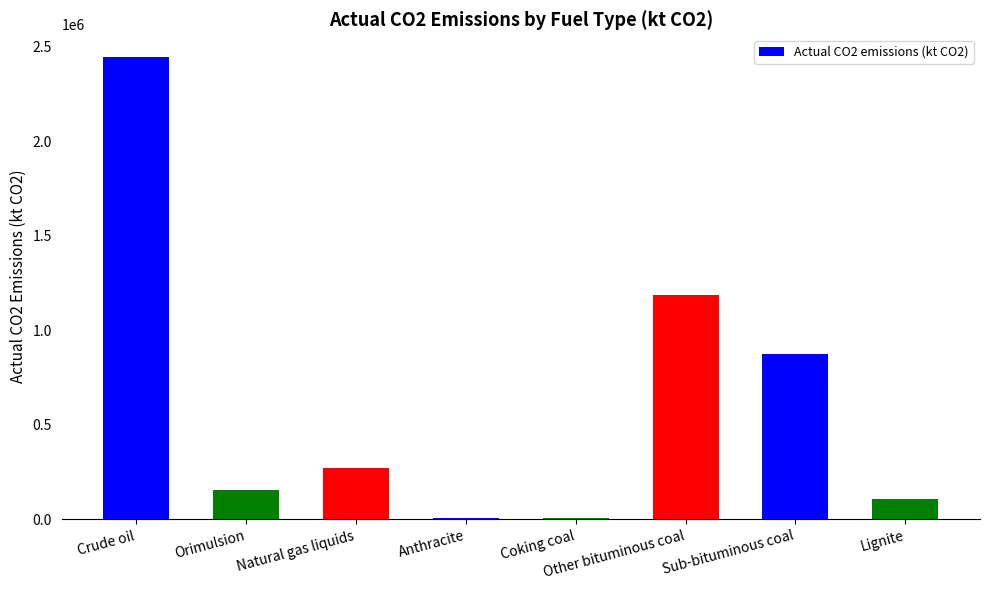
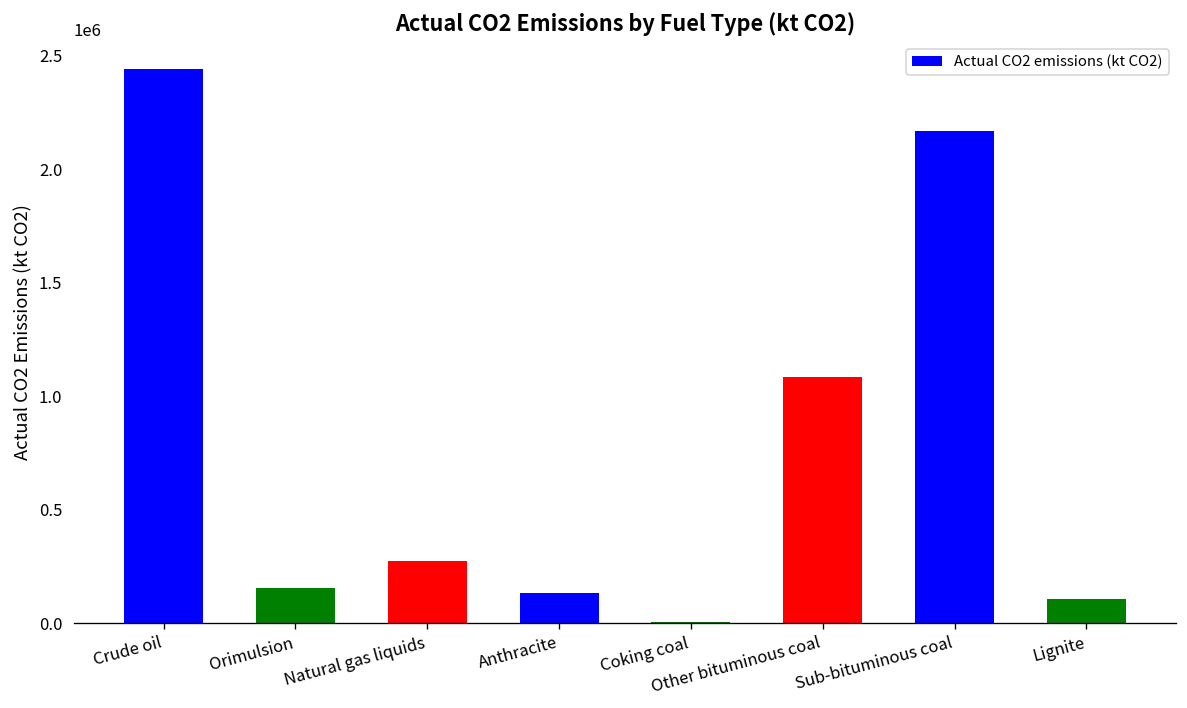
Anthracite: 0 -> 130000
Other bituminous coal: 1180000 -> 1080000
Sub-bituminous coal: 870000 -> 2170000
